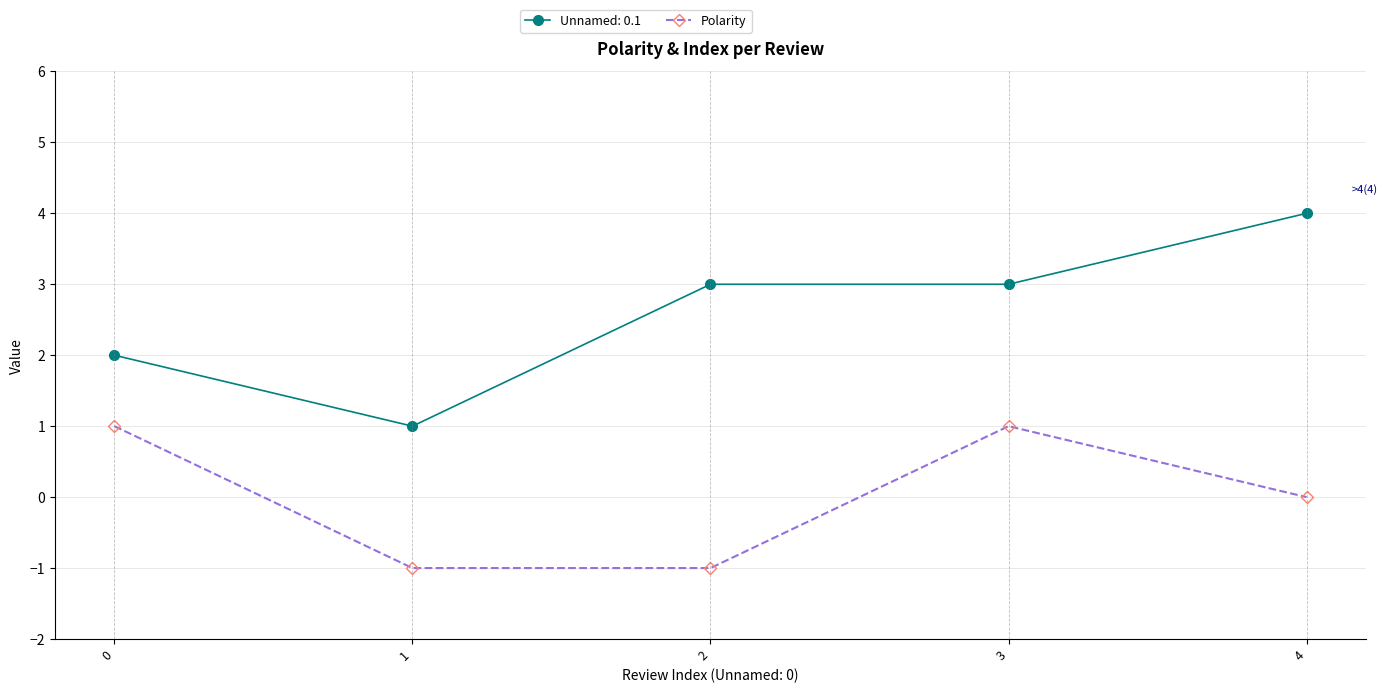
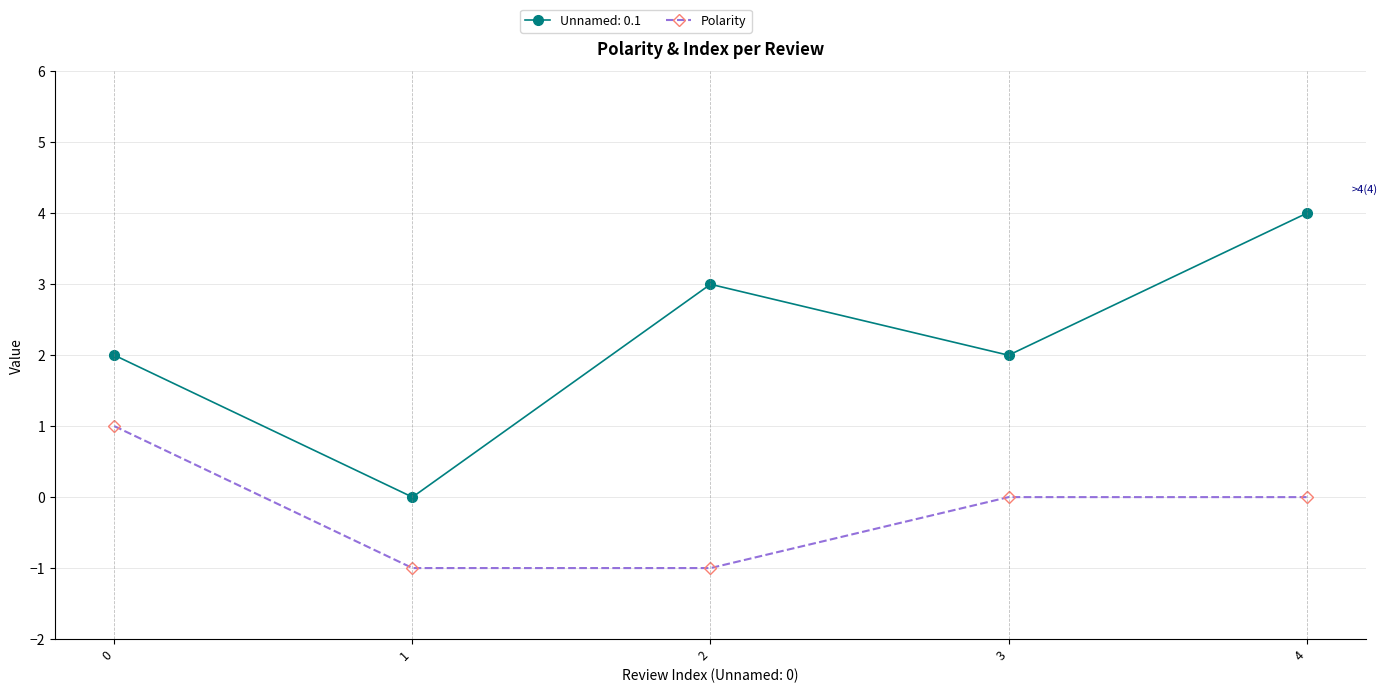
Unnamed: 0.1, 1: 1 -> 0
Unnamed: 0.1, 3: 3 -> 2
Polarity, 3: 1 -> 0
